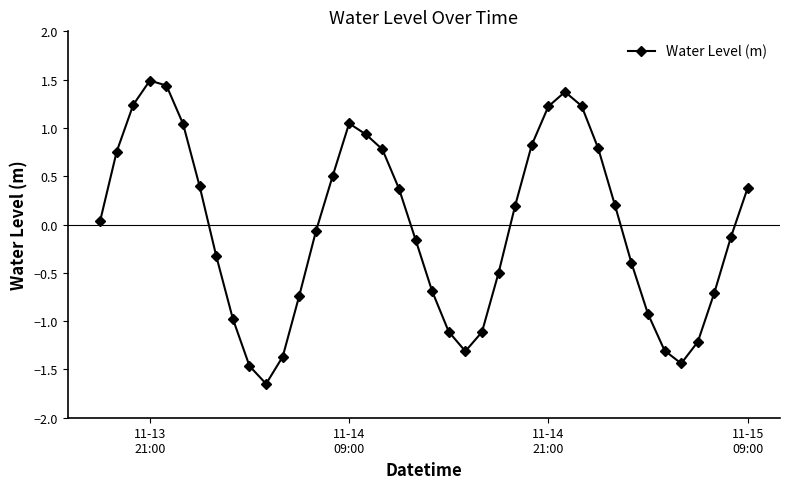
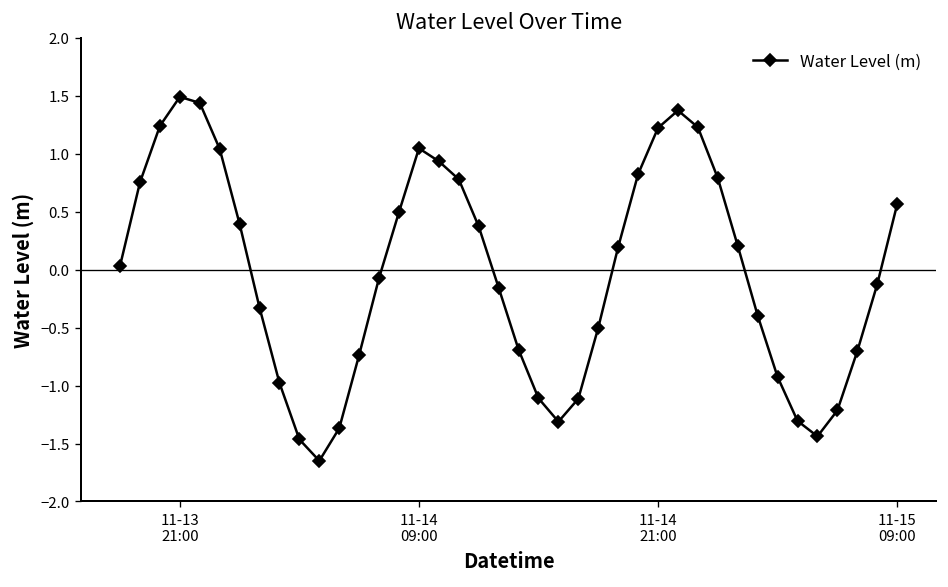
11-15 09:00: 0.4 -> 0.6
